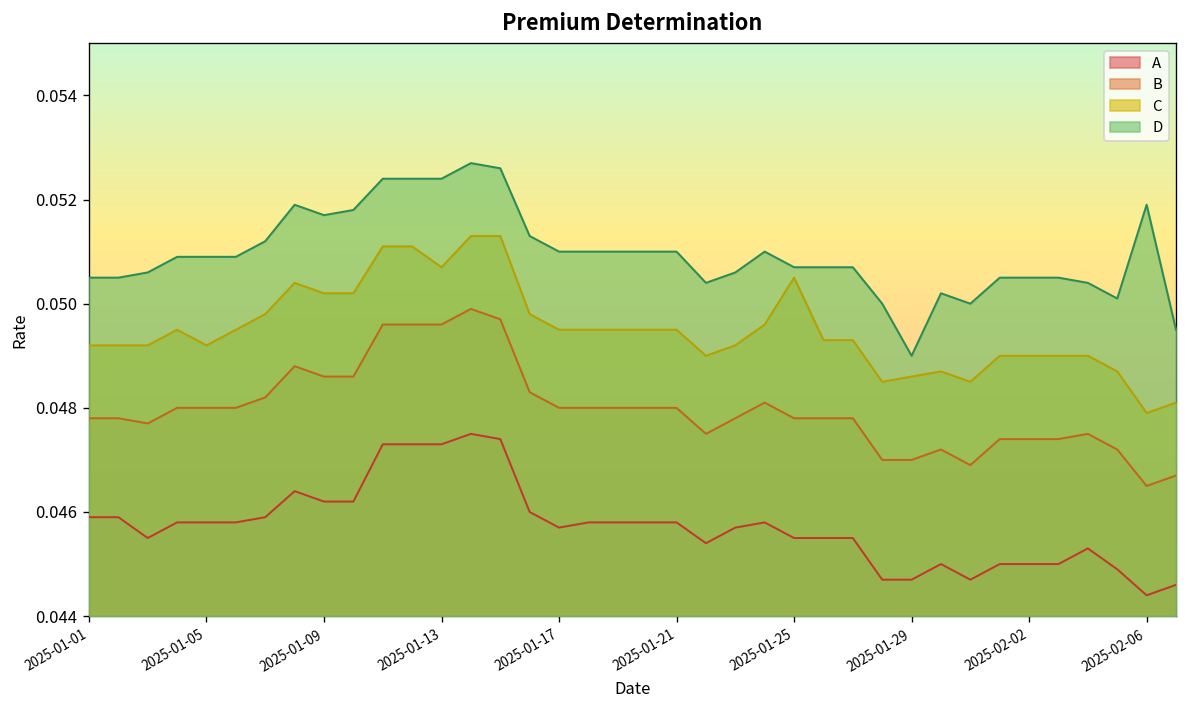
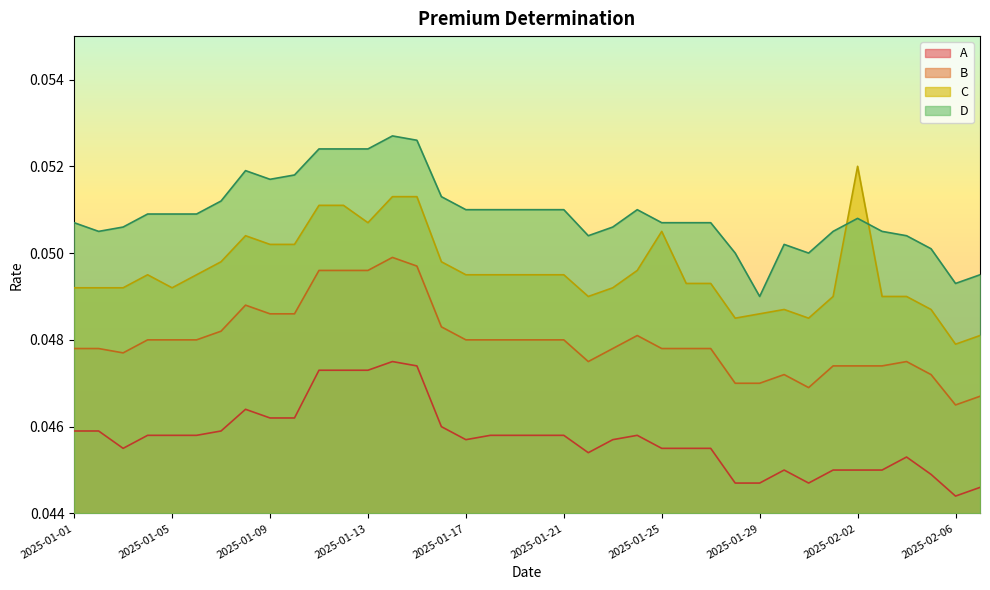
D, 2025-01-01: 0.0505 -> 0.0507
C, 2025-02-02: 0.049 -> 0.052
D, 2025-02-02: 0.0505 -> 0.0508
D, 2025-02-06: 0.0519 -> 0.0493
